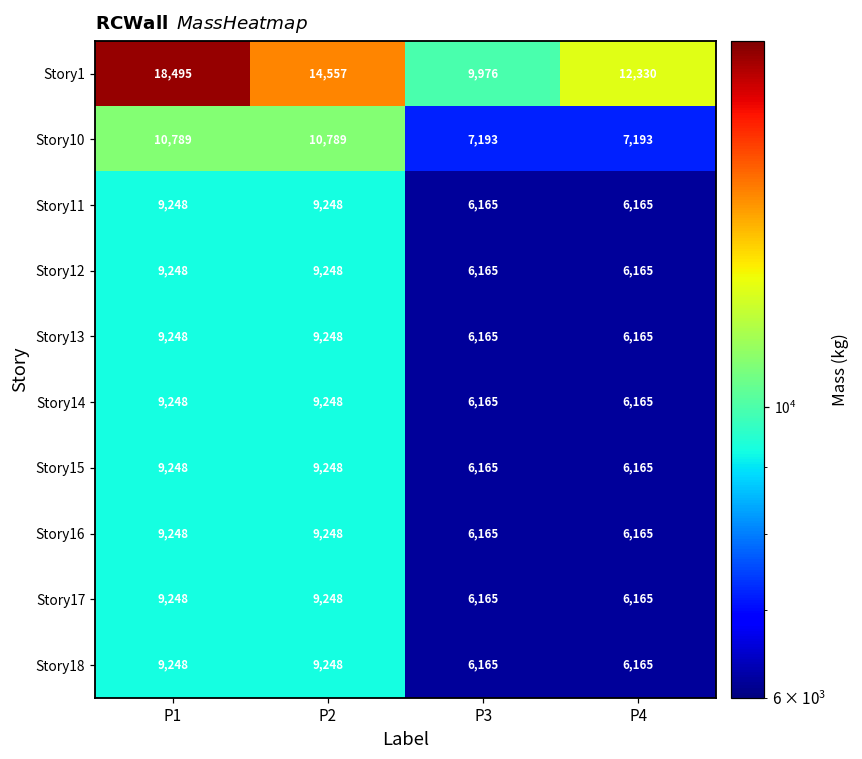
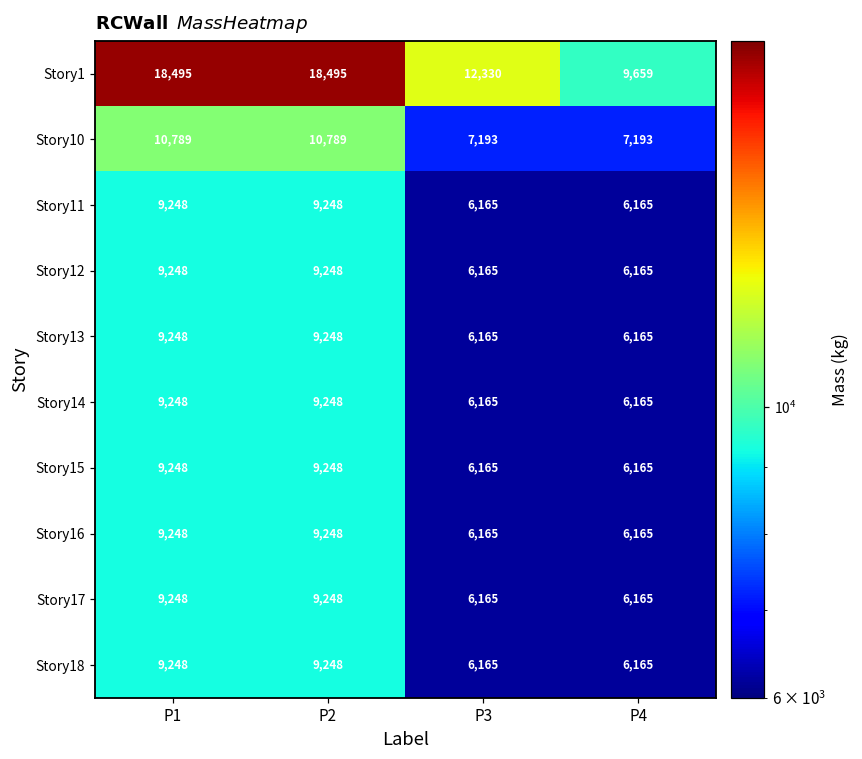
Story1, P2: 14,557 -> 18,495
Story1, P3: 9,976 -> 12,330
Story1, P4: 12,330 -> 9,659
